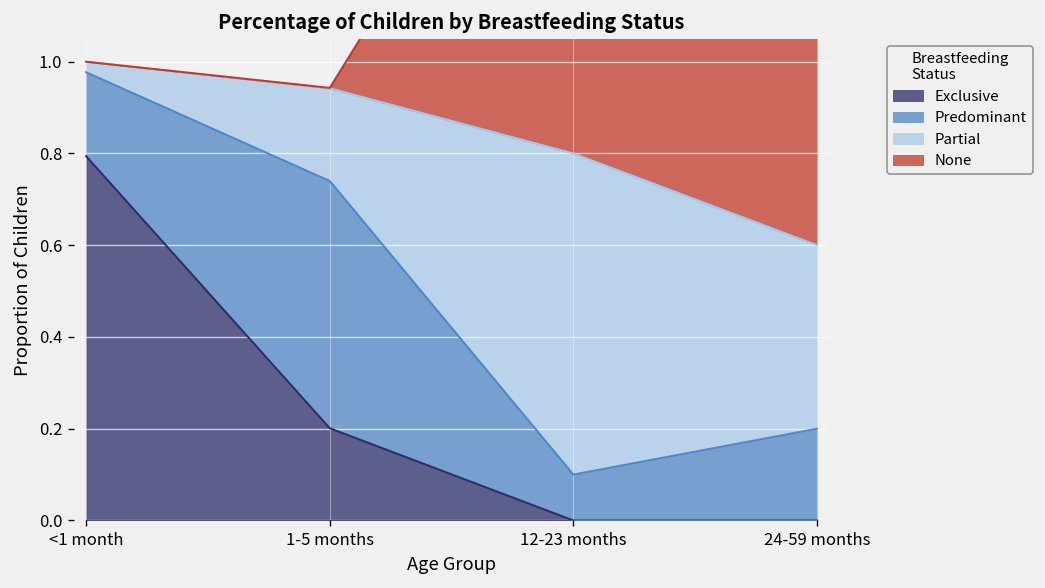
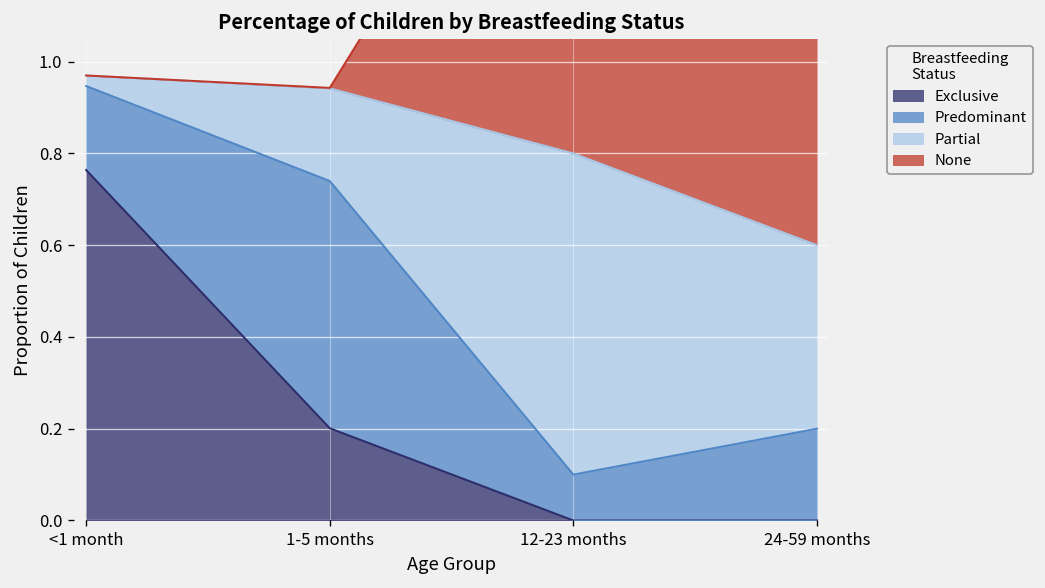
Exclusive, <1 month: 0.79 -> 0.76
